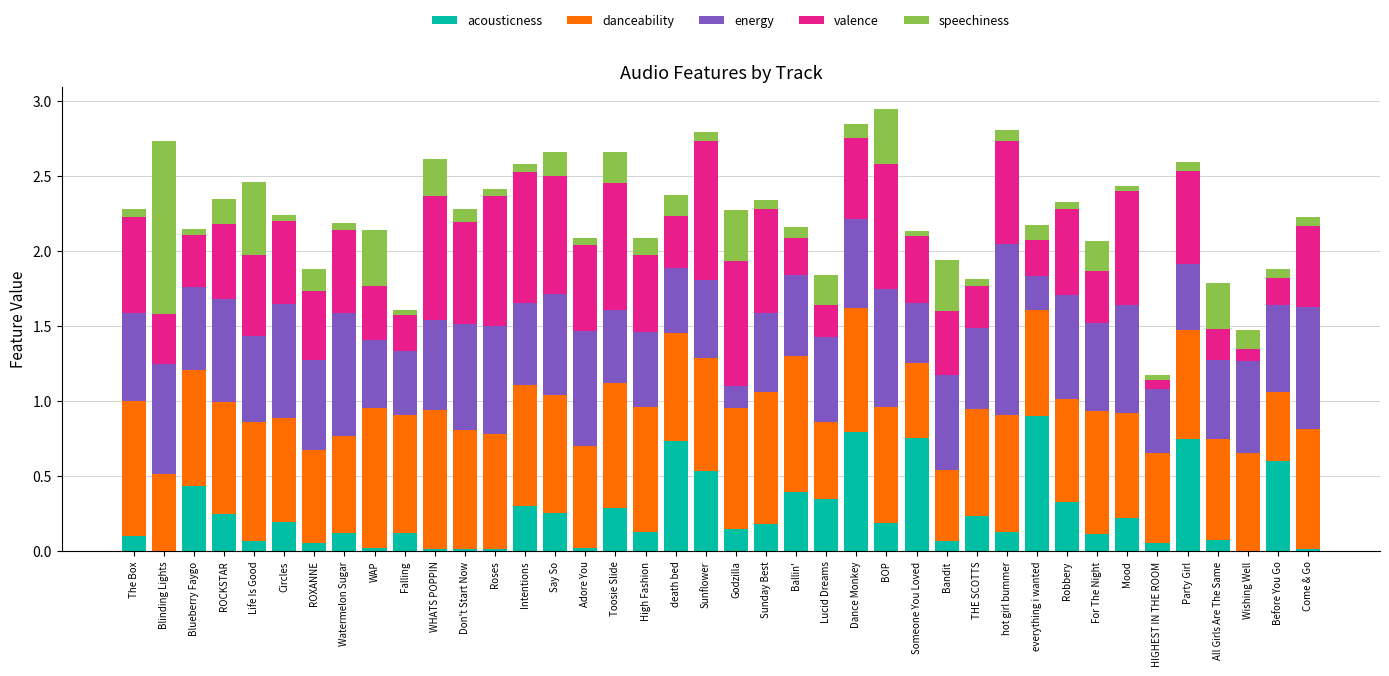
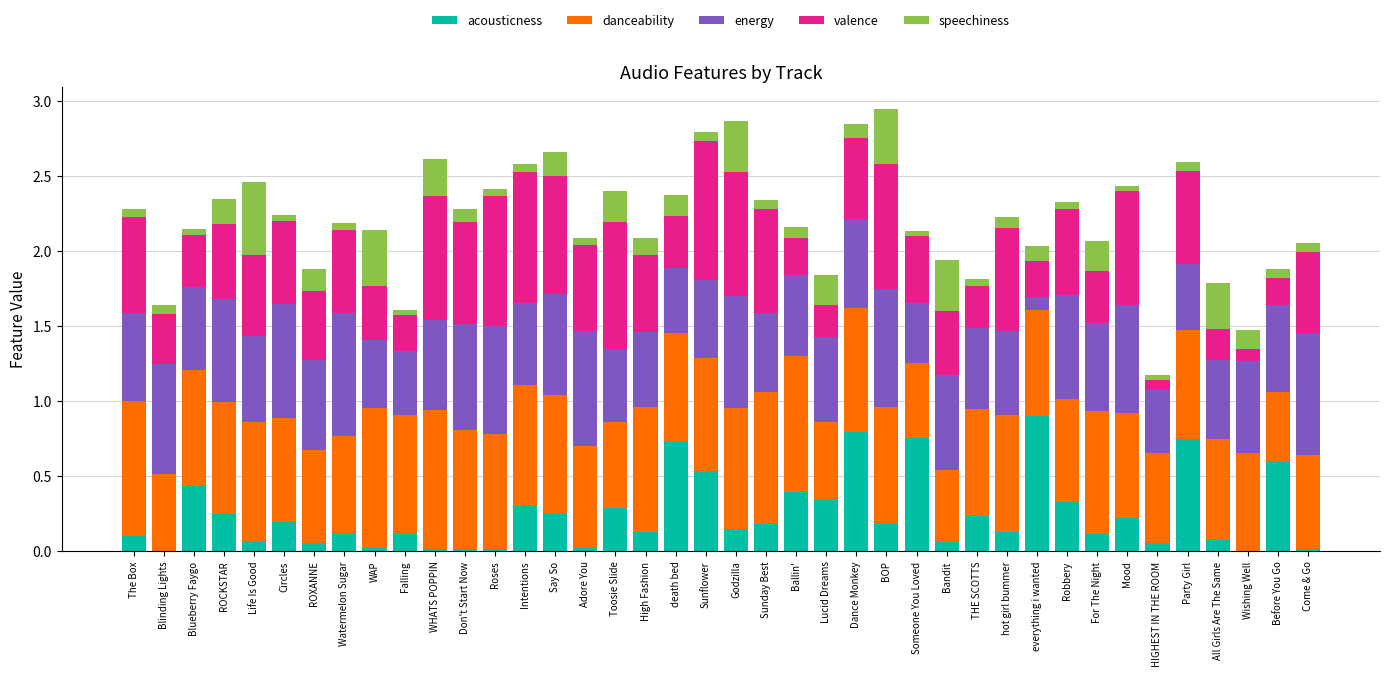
speechiness, Blinding Lights: 1.16 -> 0.06
danceability, Toosie Slide: 0.83 -> 0.57
energy, Godzilla: 0.15 -> 0.75
energy, hot girl bummer: 1.14 -> 0.56
energy, everything i wanted: 0.23 -> 0.09
danceability, Come & Go: 0.80 -> 0.63
